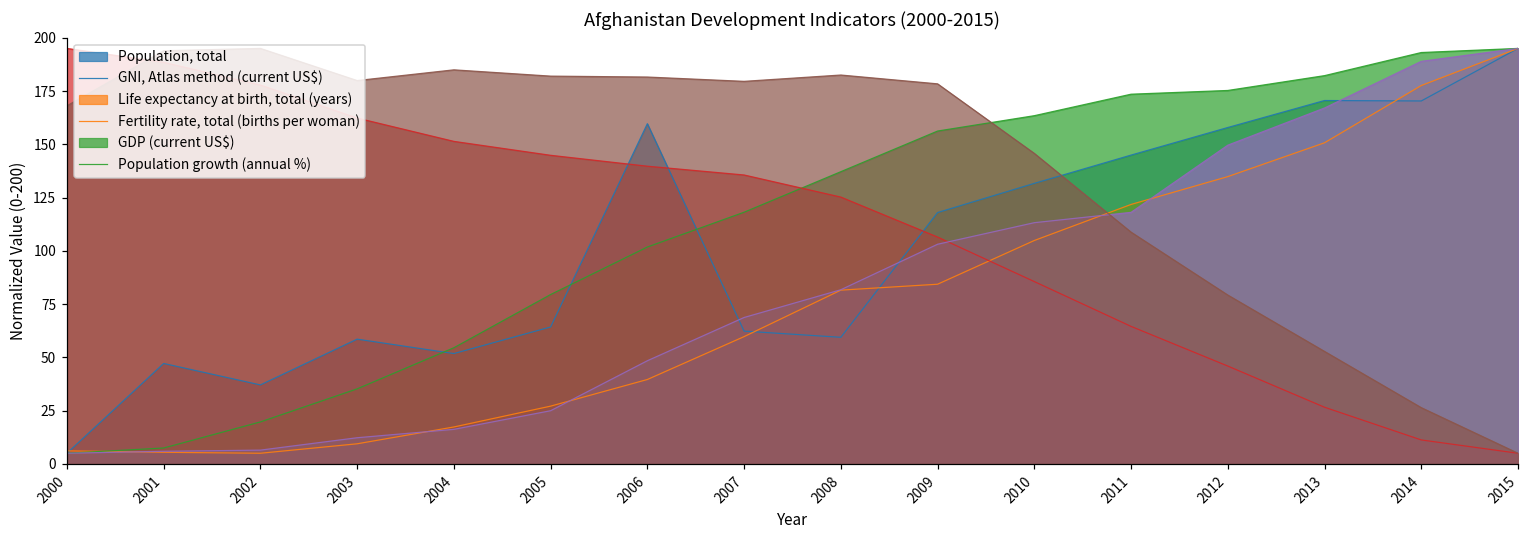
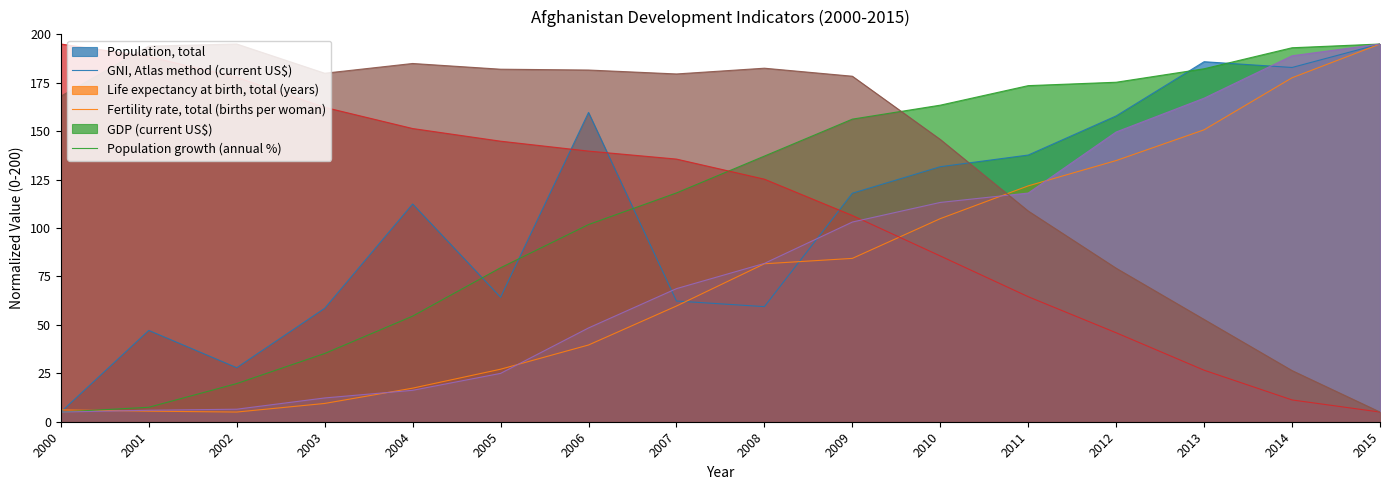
Population, total, 2002: 37 -> 28
Population, total, 2004: 52 -> 112
Population, total, 2011: 145 -> 138
Population, total, 2013: 171 -> 186
Population, total, 2014: 170 -> 183
